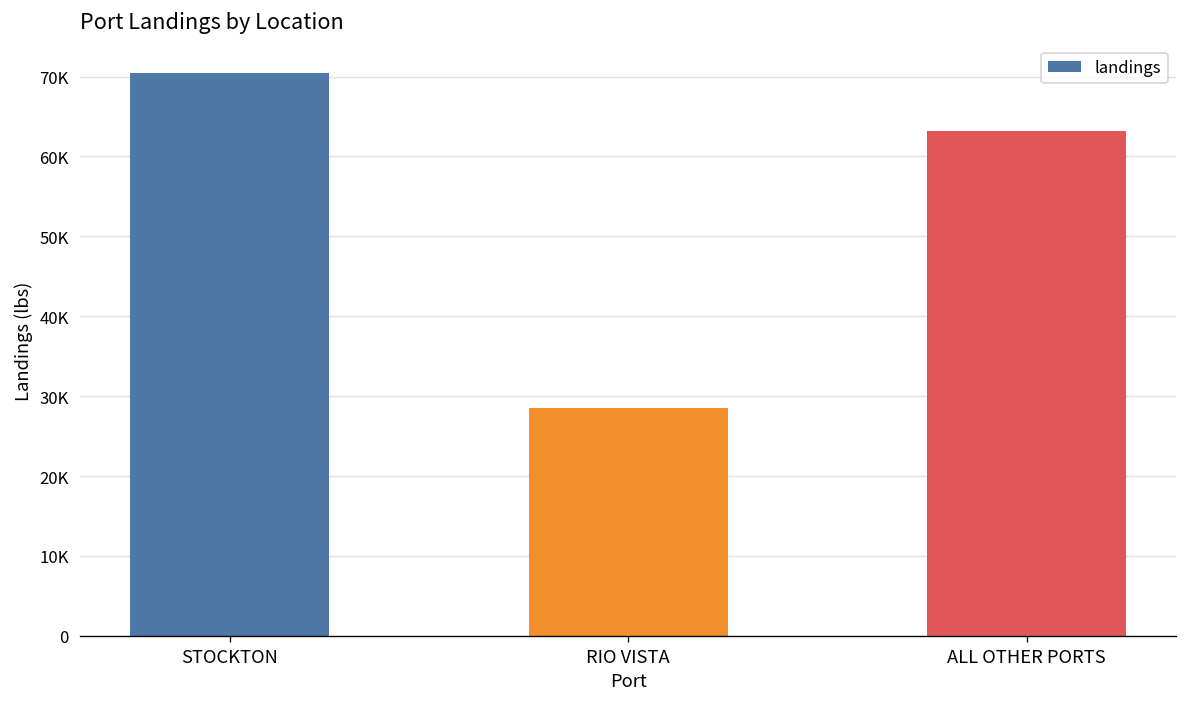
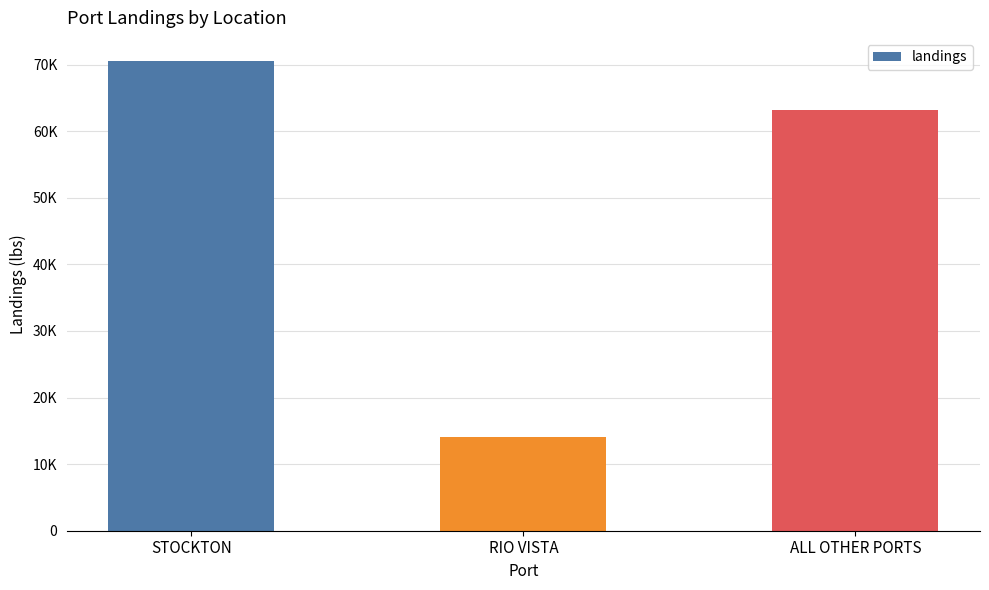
RIO VISTA: 28000 -> 14000
